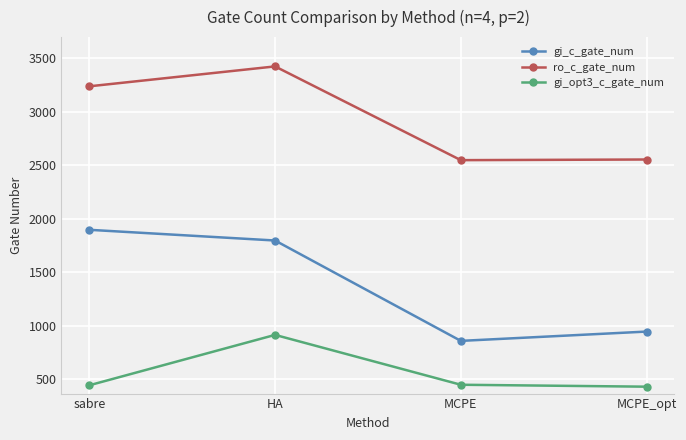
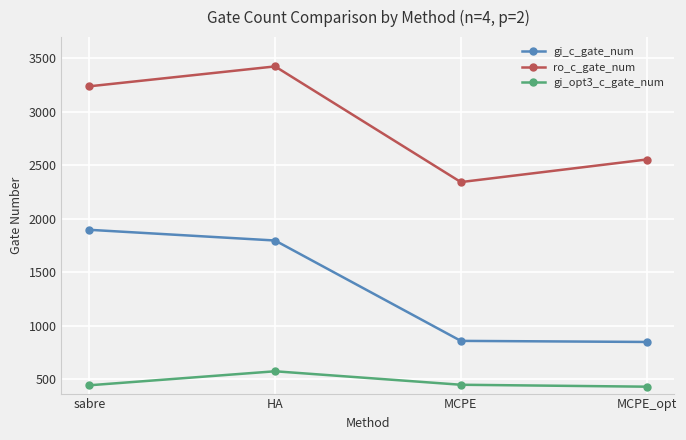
gi_opt3_c_gate_num, HA: 910 -> 570
ro_c_gate_num, MCPE: 2550 -> 2340
gi_c_gate_num, MCPE_opt: 950 -> 850
